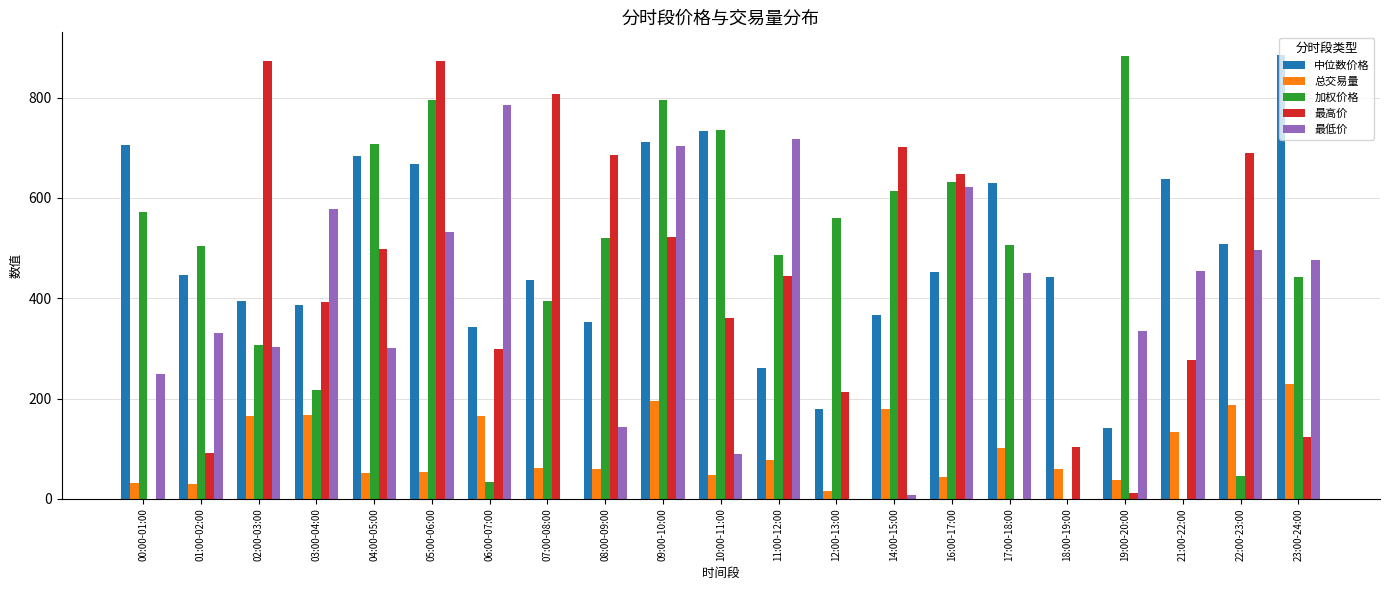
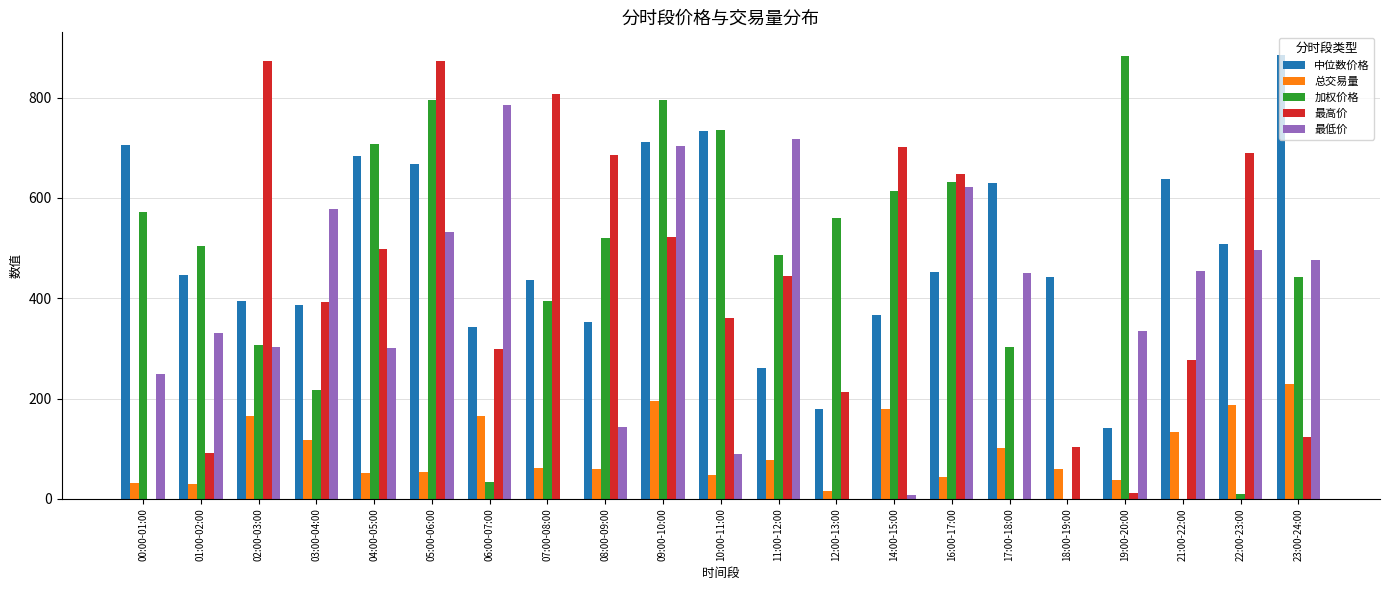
总交易量, 03:00-04:00: 170 -> 120
加权价格, 17:00-18:00: 510 -> 300
加权价格, 22:00-23:00: 50 -> 10
